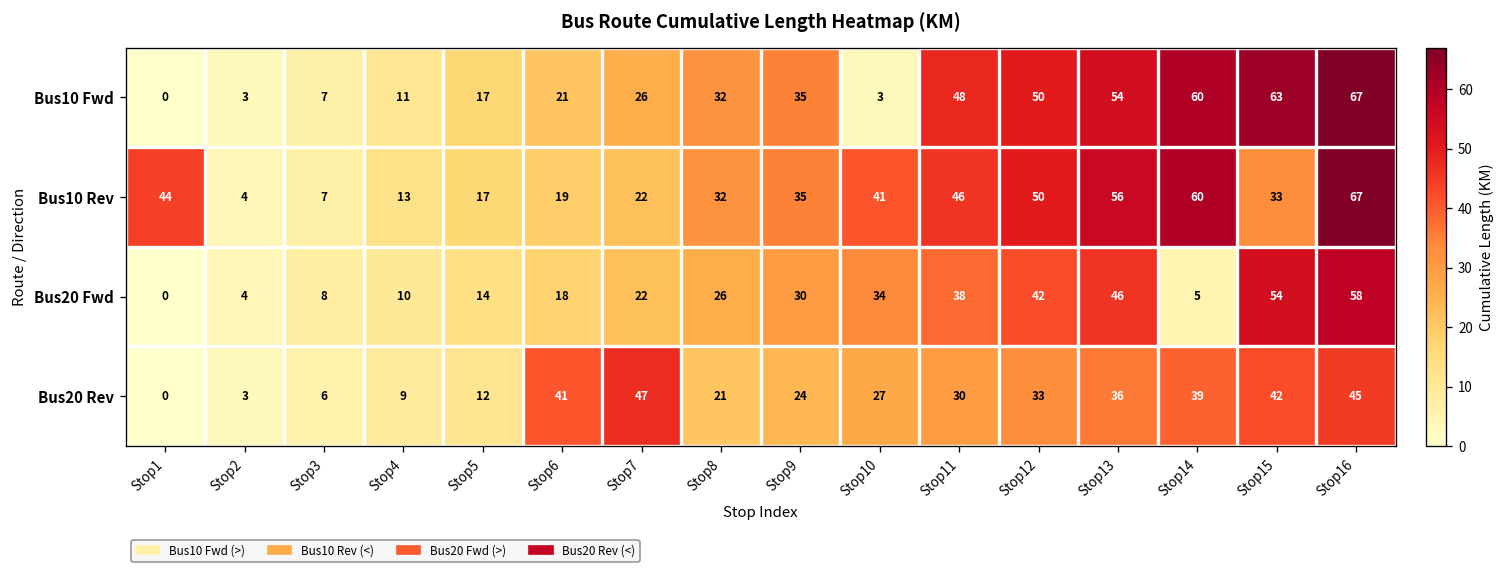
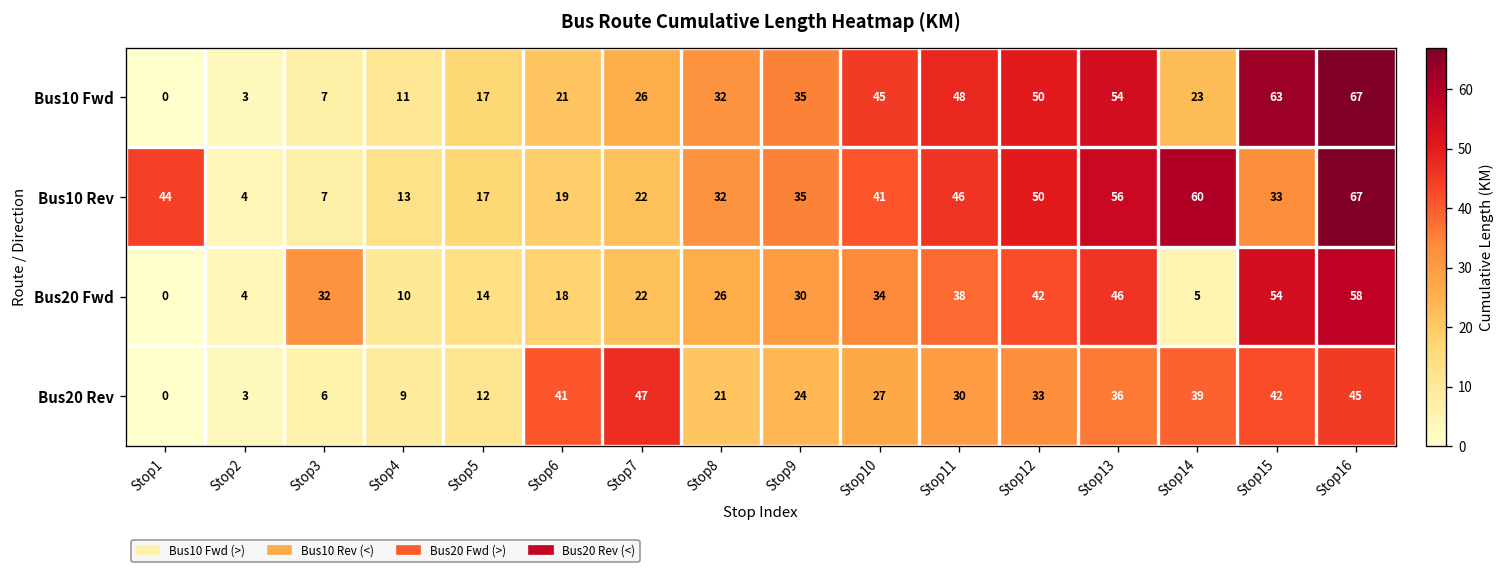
Bus10 Fwd, Stop10: 3 -> 45
Bus10 Fwd, Stop14: 60 -> 23
Bus20 Fwd, Stop3: 8 -> 32
